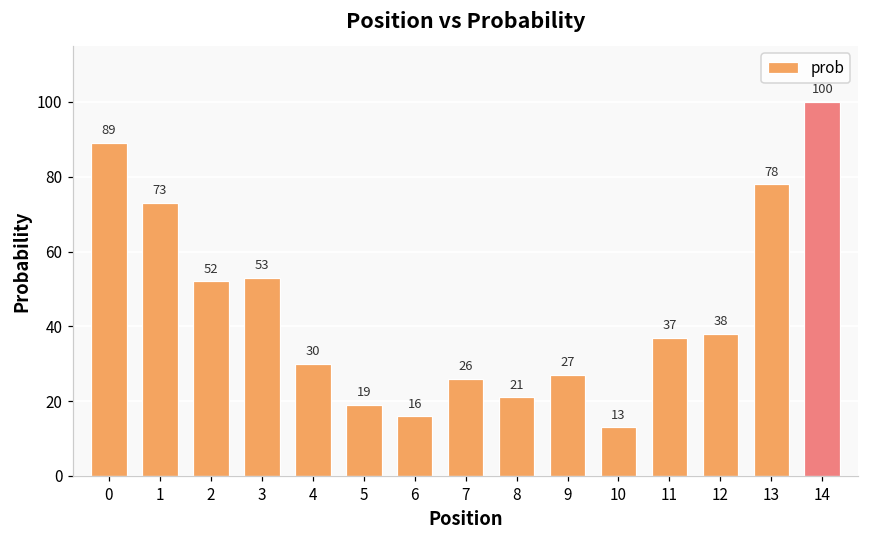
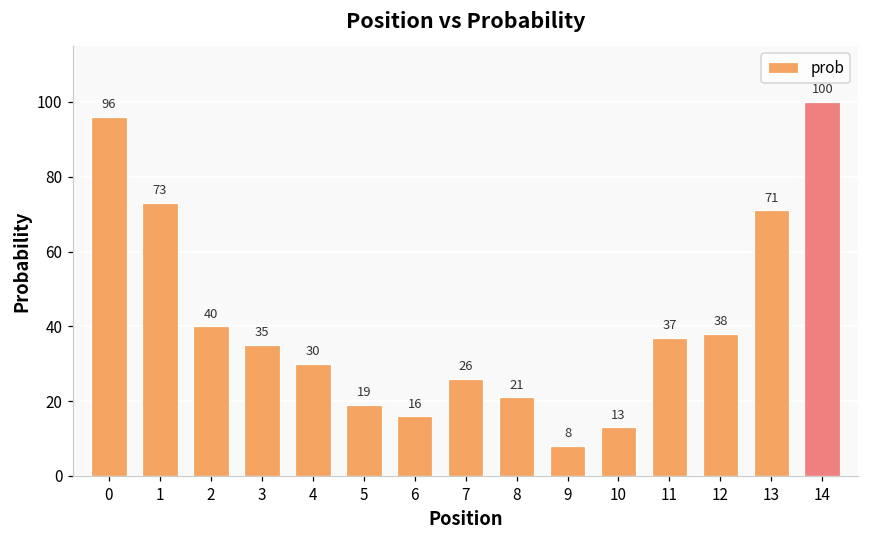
0: 89 -> 96
2: 52 -> 40
3: 53 -> 35
9: 27 -> 8
13: 78 -> 71
